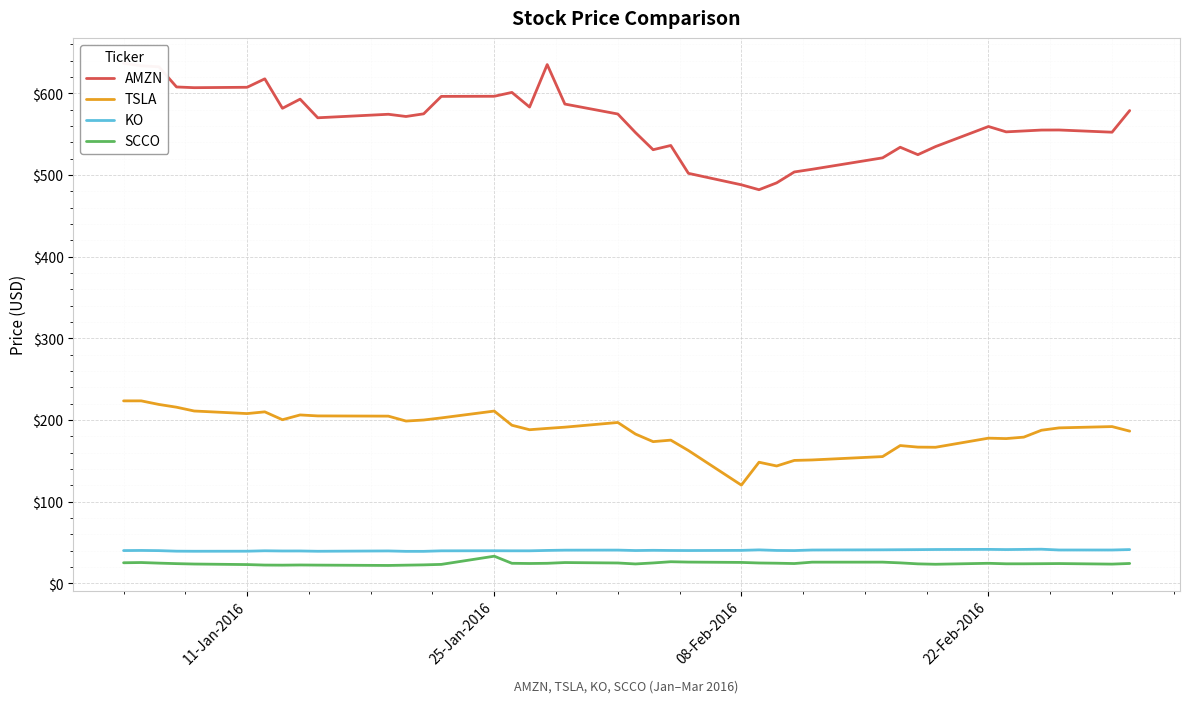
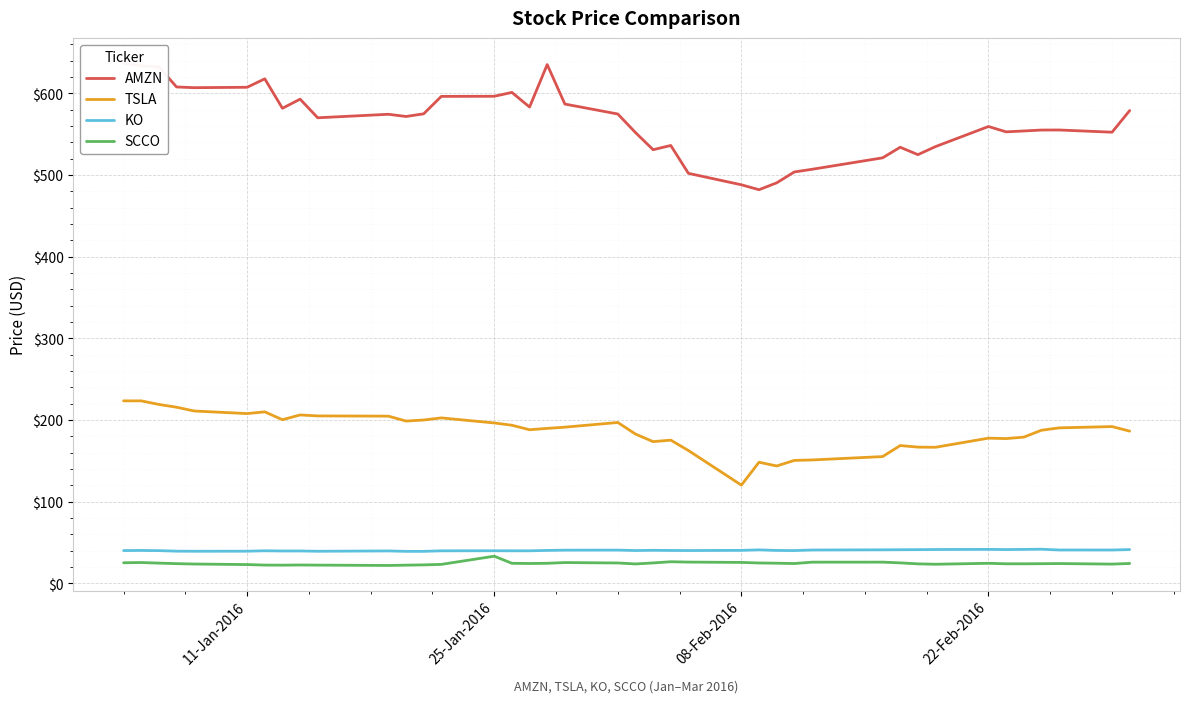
TSLA, 25-Jan-2016: $210 -> $200
